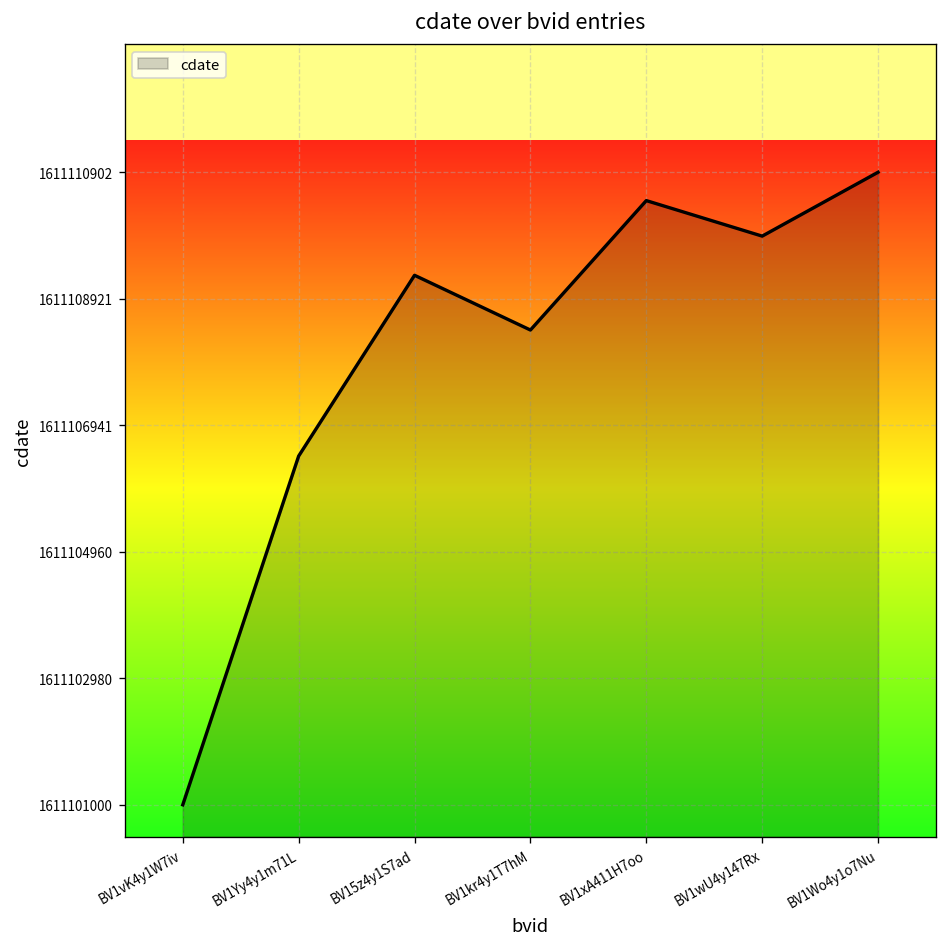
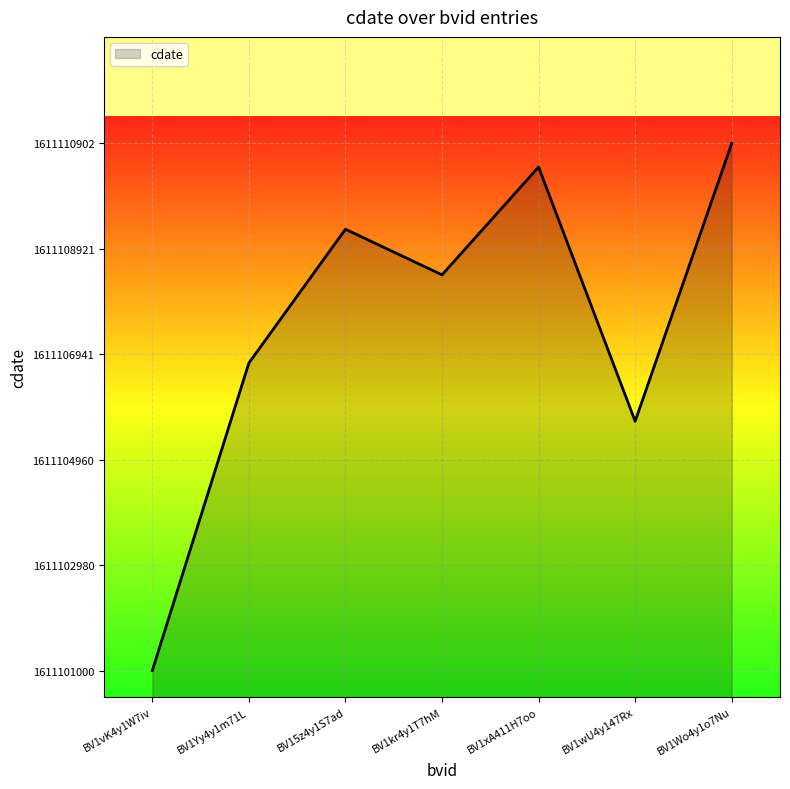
BV1Yy4y1m71L: 1611106500 -> 1611106800
BV1wU4y147Rx: 1611109900 -> 1611105700
